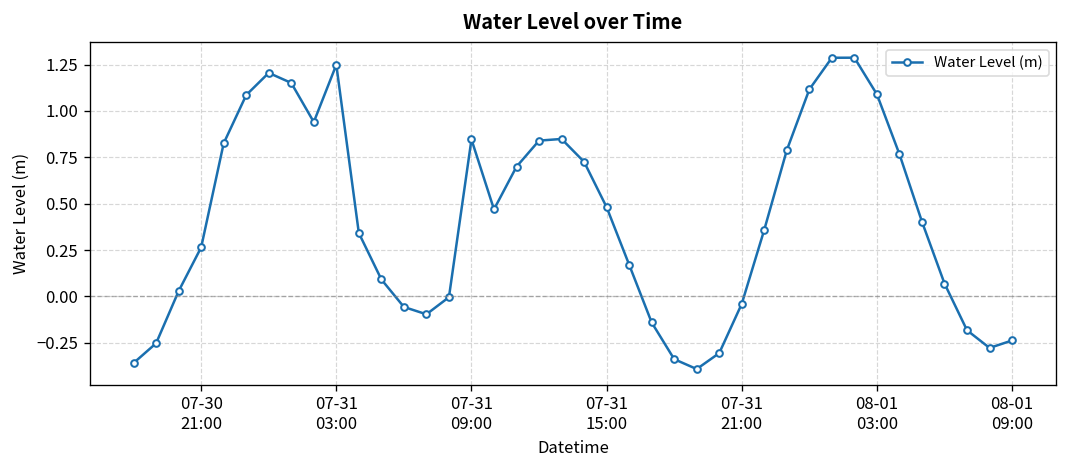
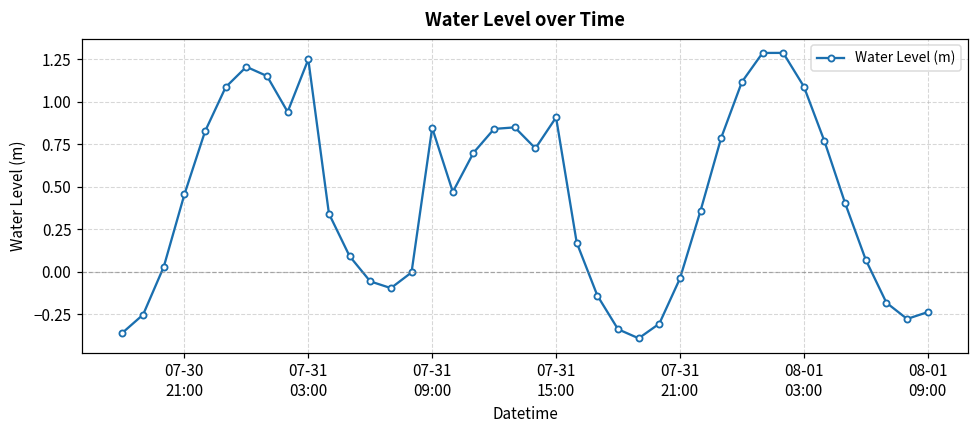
07-30 21:00: 0.26 -> 0.45
07-31 15:00: 0.48 -> 0.91
